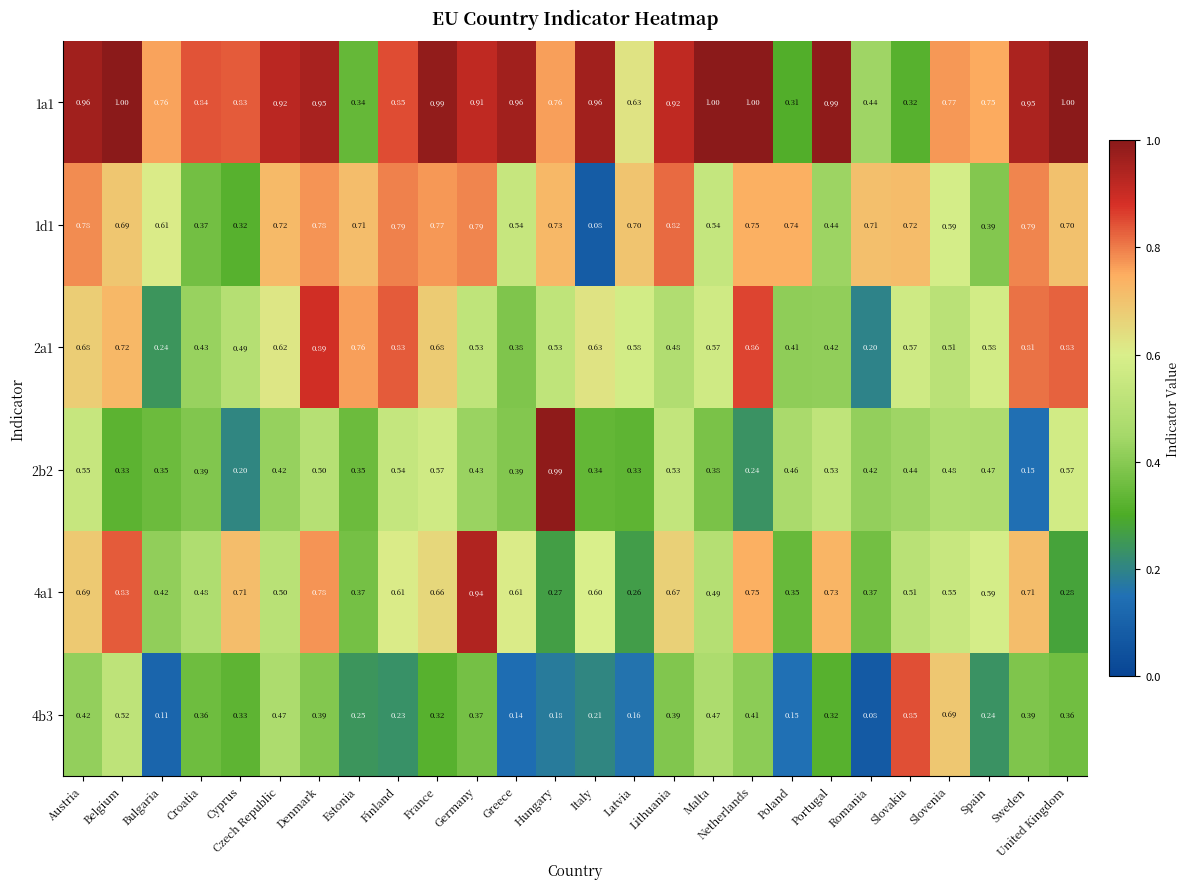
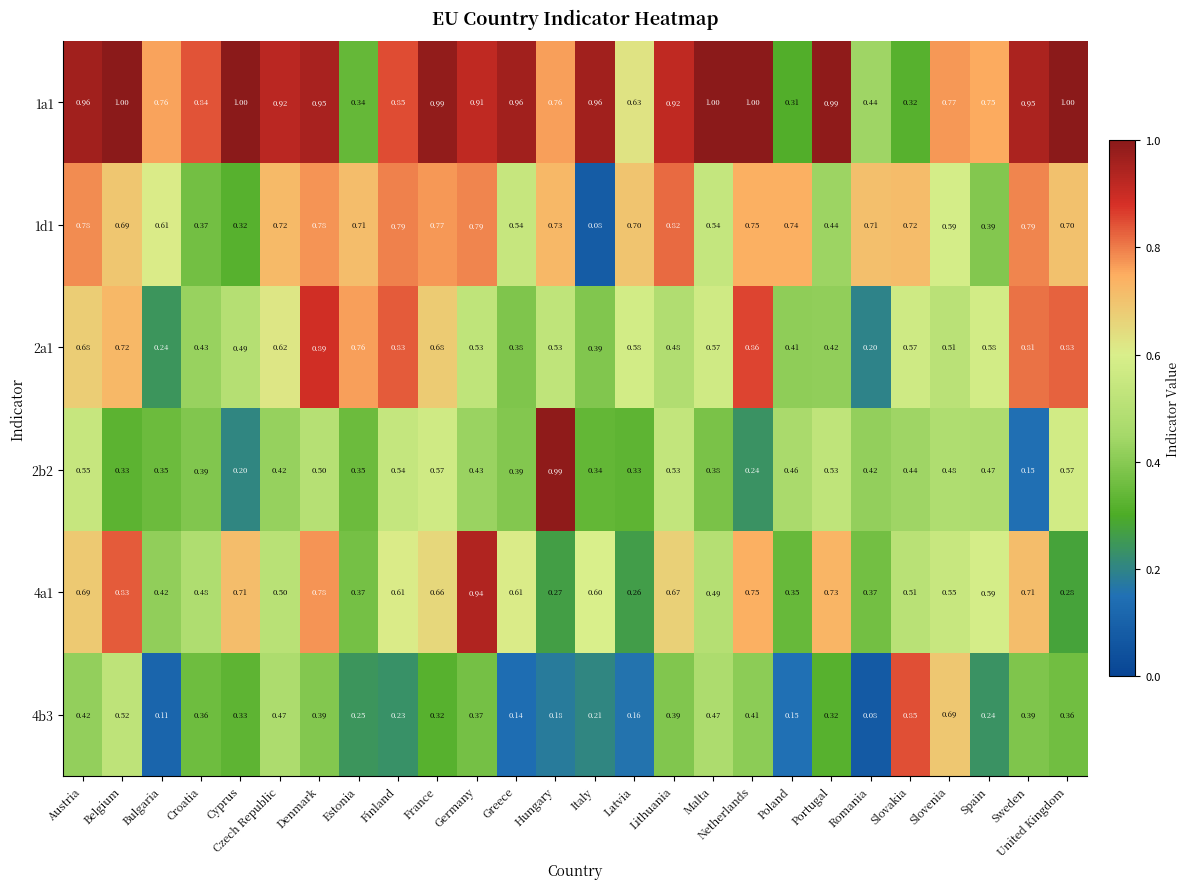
1a1, Cyprus: 0.83 -> 1.00
2a1, Italy: 0.63 -> 0.39
